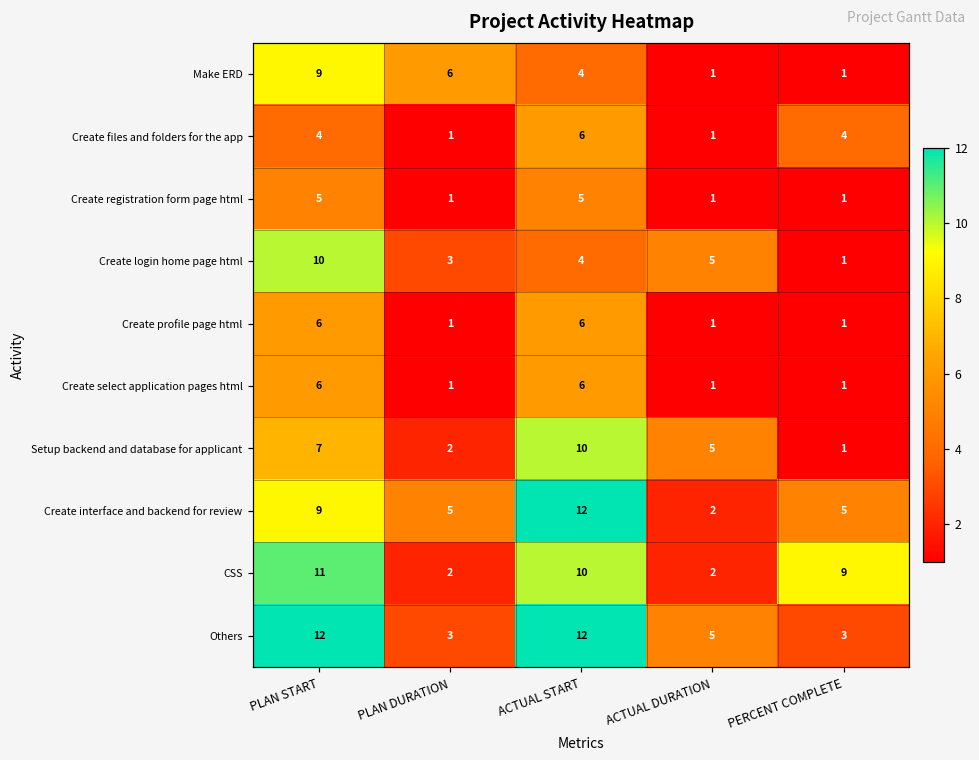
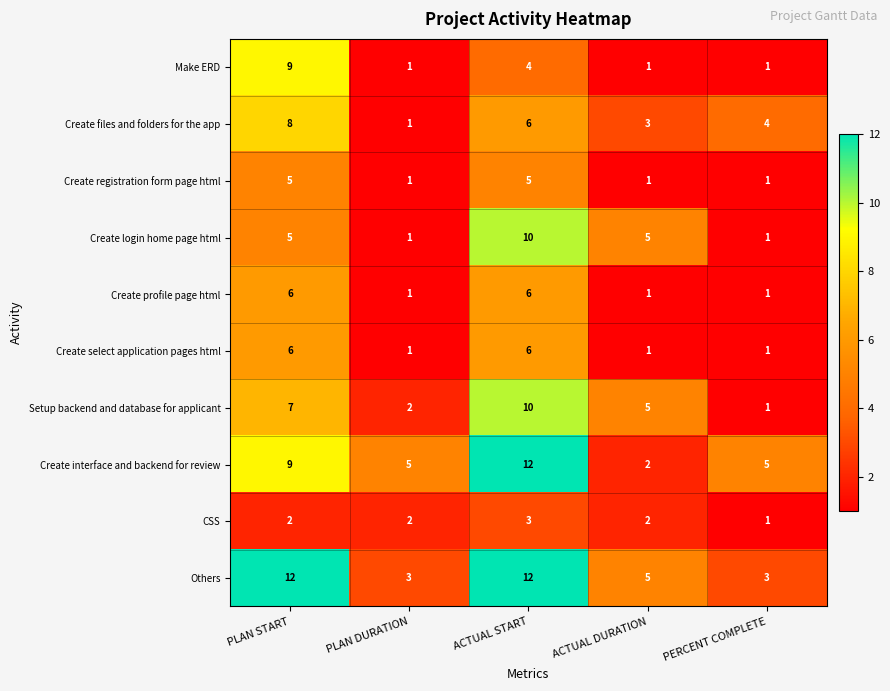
Make ERD, PLAN DURATION: 6 -> 1
Create files and folders for the app, PLAN START: 4 -> 8
Create files and folders for the app, ACTUAL DURATION: 1 -> 3
Create login home page html, PLAN START: 10 -> 5
Create login home page html, PLAN DURATION: 3 -> 1
Create login home page html, ACTUAL START: 4 -> 10
CSS, PLAN START: 11 -> 2
CSS, ACTUAL START: 10 -> 3
CSS, PERCENT COMPLETE: 9 -> 1
